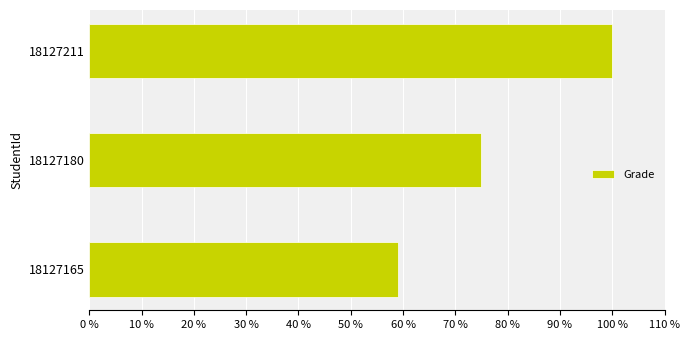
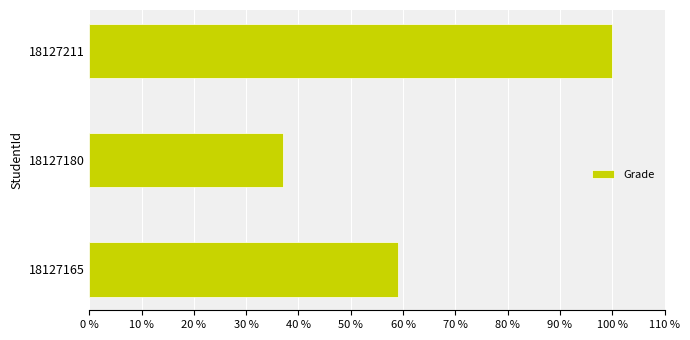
18127180: 75 % -> 37 %
